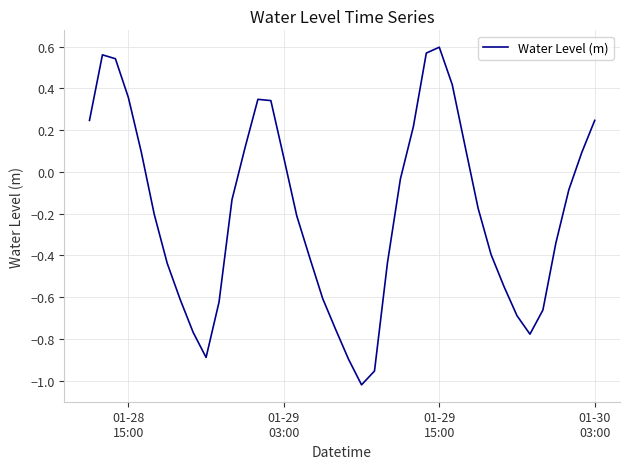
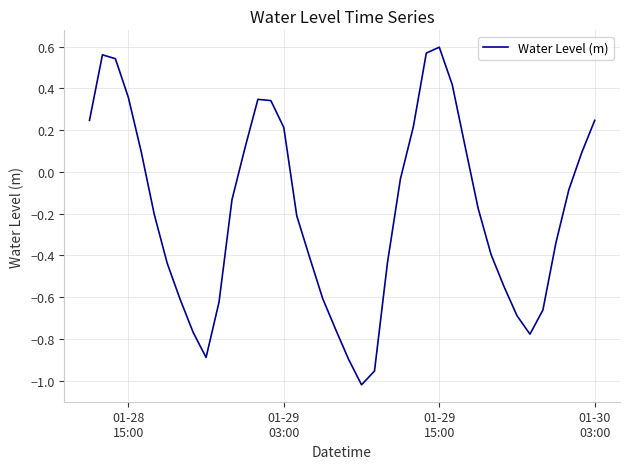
01-29 03:00: 0.07 -> 0.21
